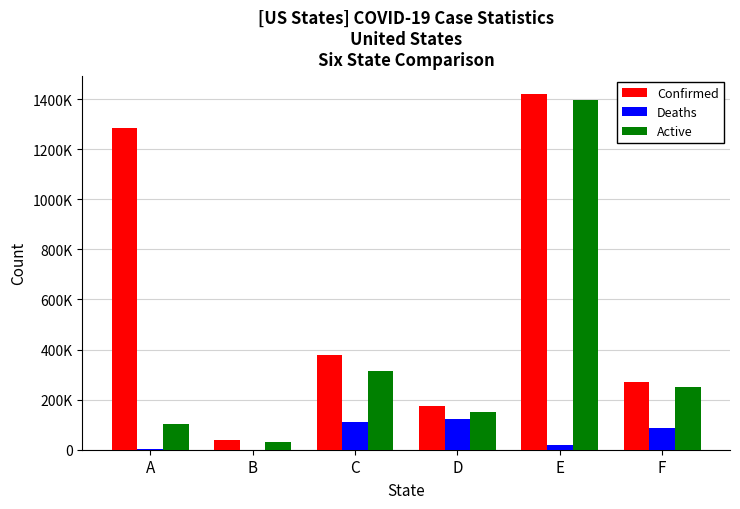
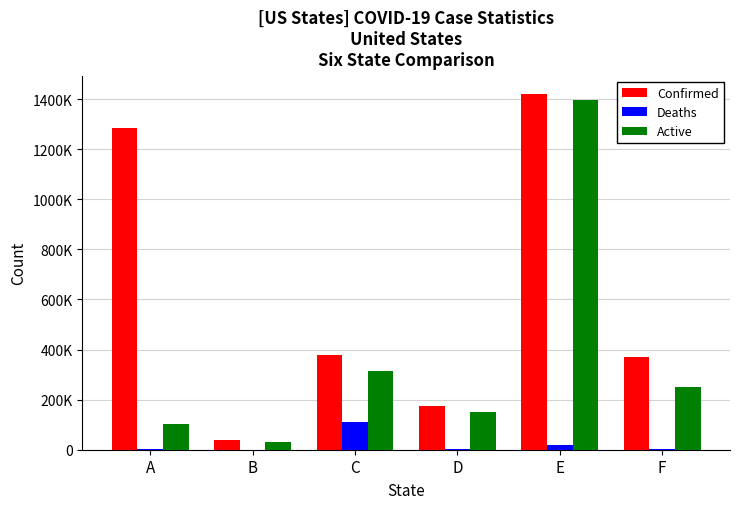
Deaths, D: 120000 -> 0
Confirmed, F: 270000 -> 370000
Deaths, F: 90000 -> 0
